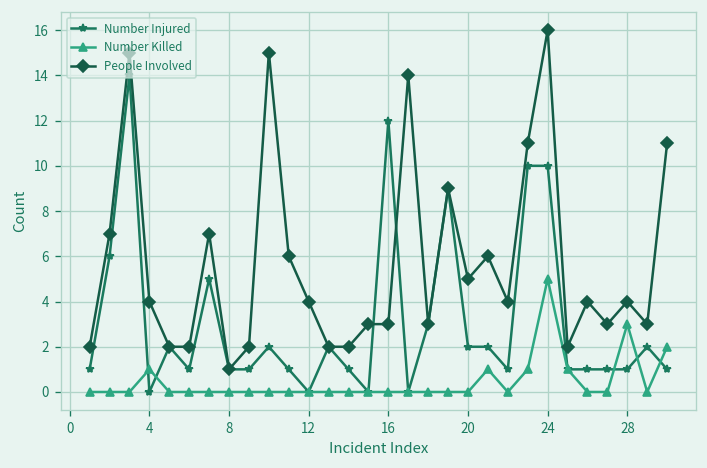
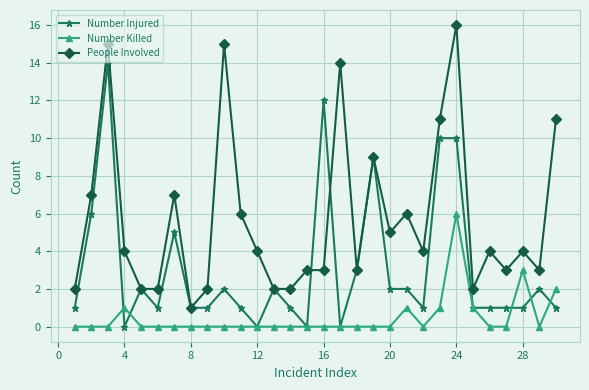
Number Killed, 24: 5 -> 6
